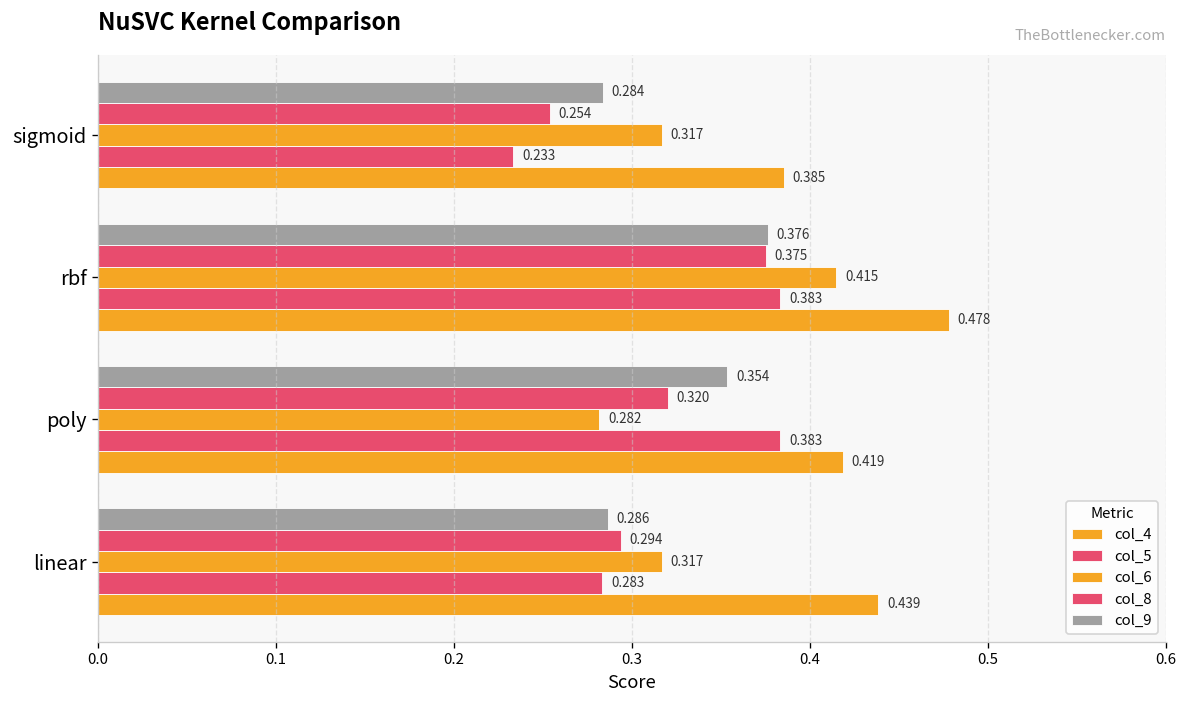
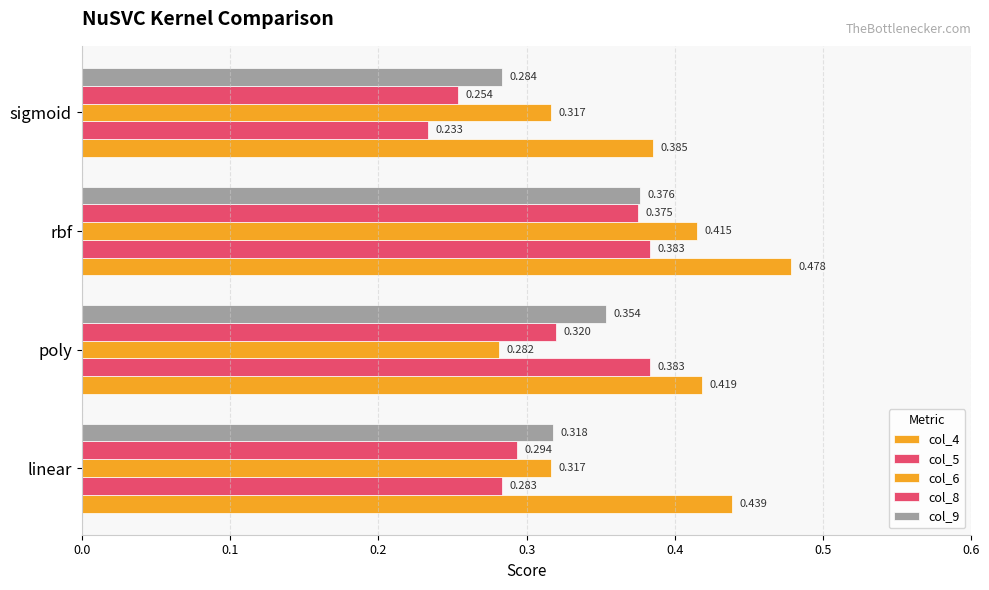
col_9, linear: 0.286 -> 0.318
